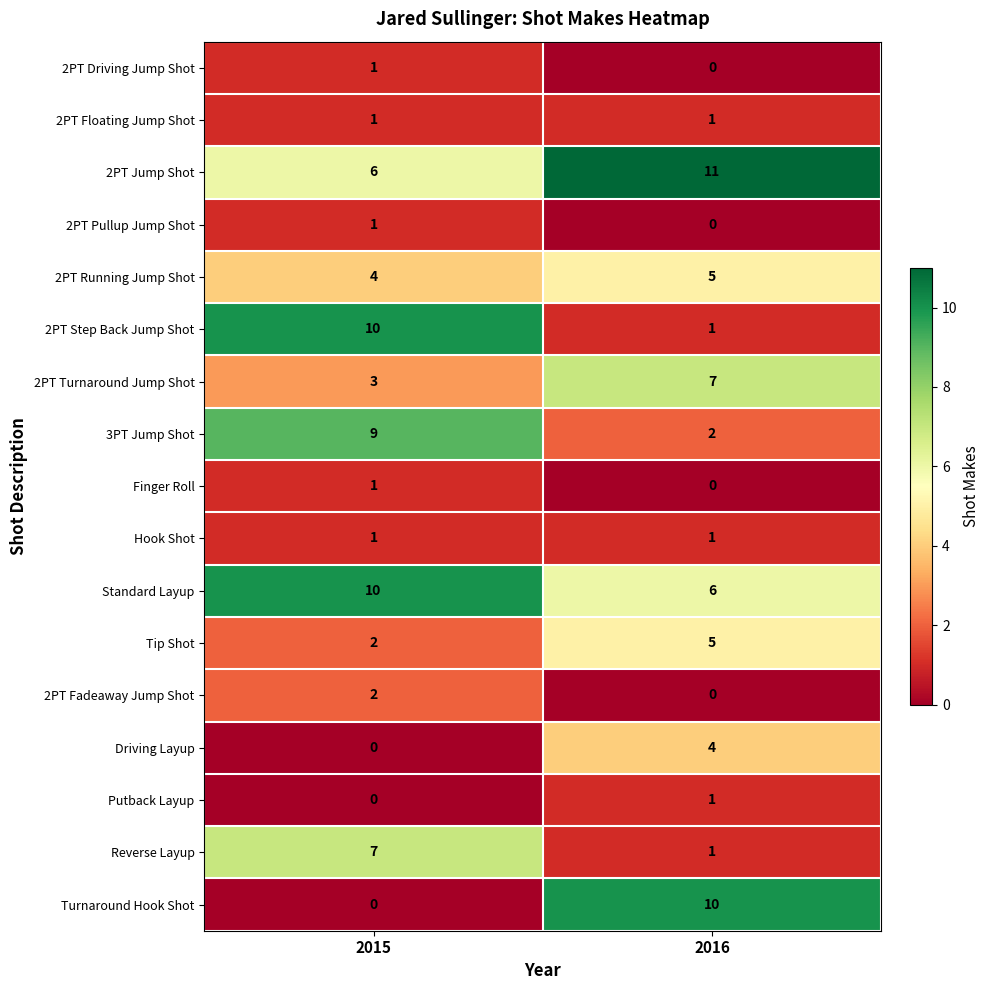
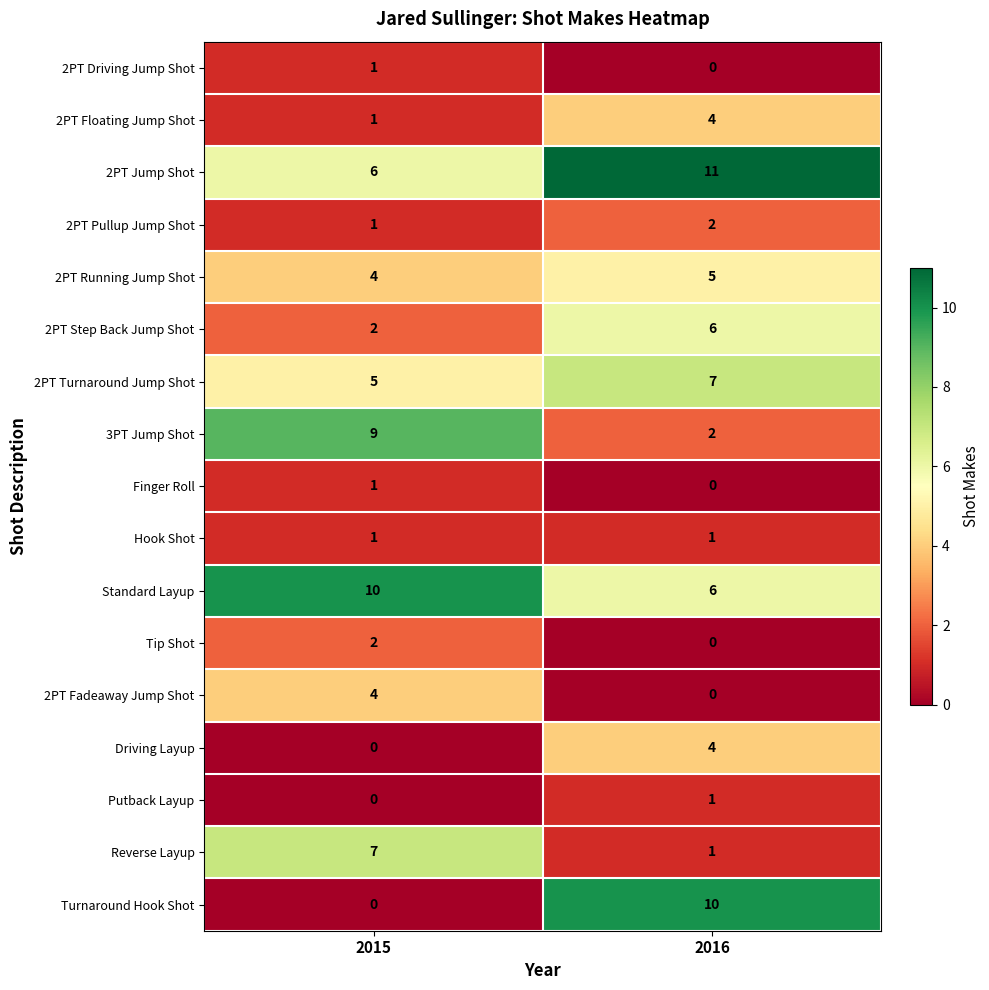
2PT Floating Jump Shot, 2016: 1 -> 4
2PT Pullup Jump Shot, 2016: 0 -> 2
2PT Step Back Jump Shot, 2015: 10 -> 2
2PT Step Back Jump Shot, 2016: 1 -> 6
2PT Turnaround Jump Shot, 2015: 3 -> 5
Tip Shot, 2016: 5 -> 0
2PT Fadeaway Jump Shot, 2015: 2 -> 4
